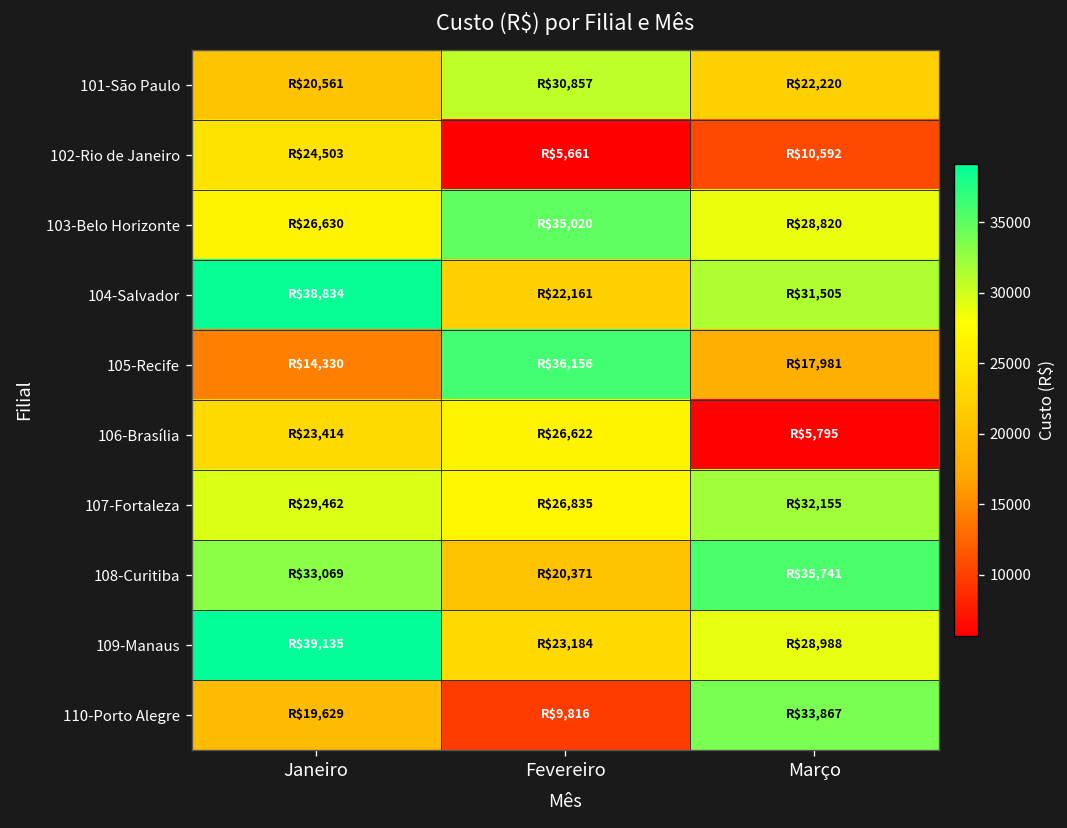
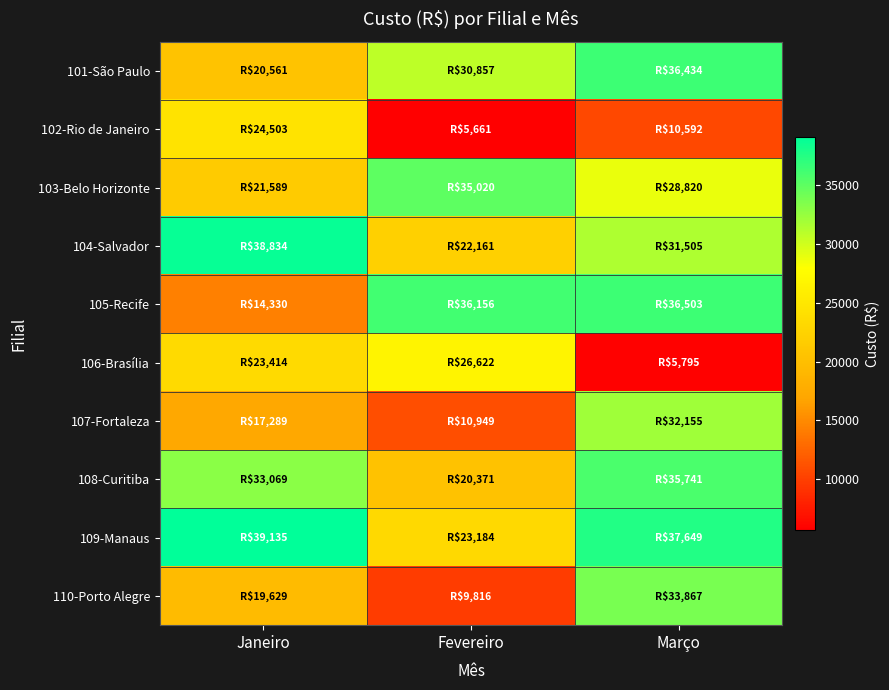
101-São Paulo, Março: $22,220 -> $36,434
103-Belo Horizonte, Janeiro: $26,630 -> $21,589
105-Recife, Março: $17,981 -> $36,503
107-Fortaleza, Janeiro: $29,462 -> $17,289
107-Fortaleza, Fevereiro: $26,835 -> $10,949
109-Manaus, Março: $28,988 -> $37,649
